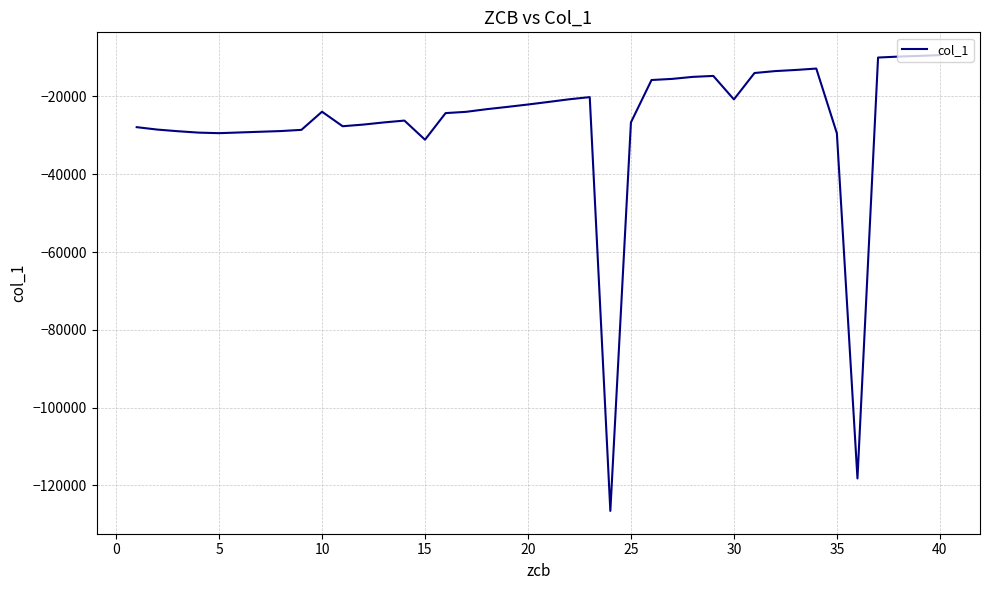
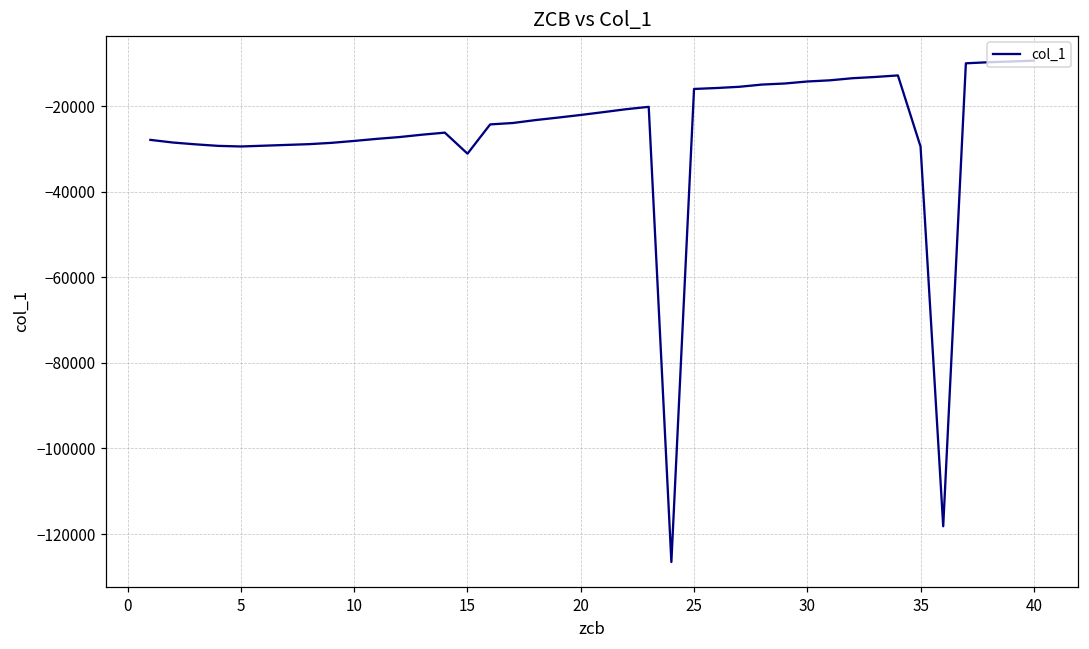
10: -24000 -> -28000
25: -27000 -> -16000
30: -21000 -> -14000
